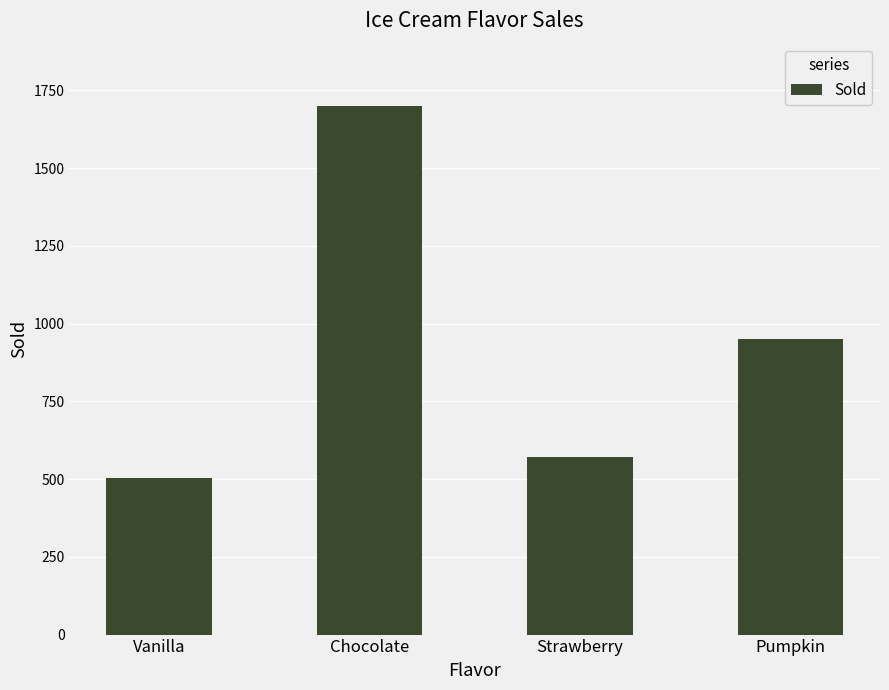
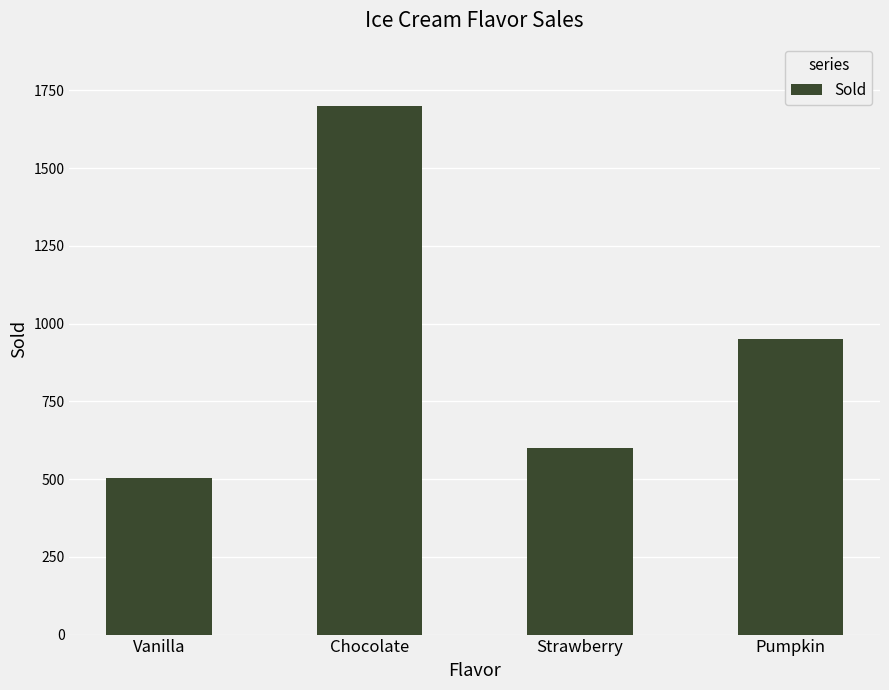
Strawberry: 570 -> 600
